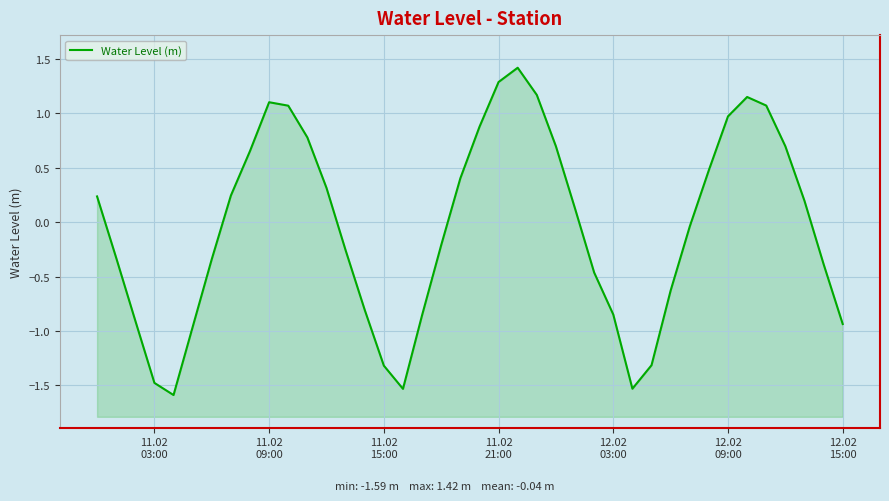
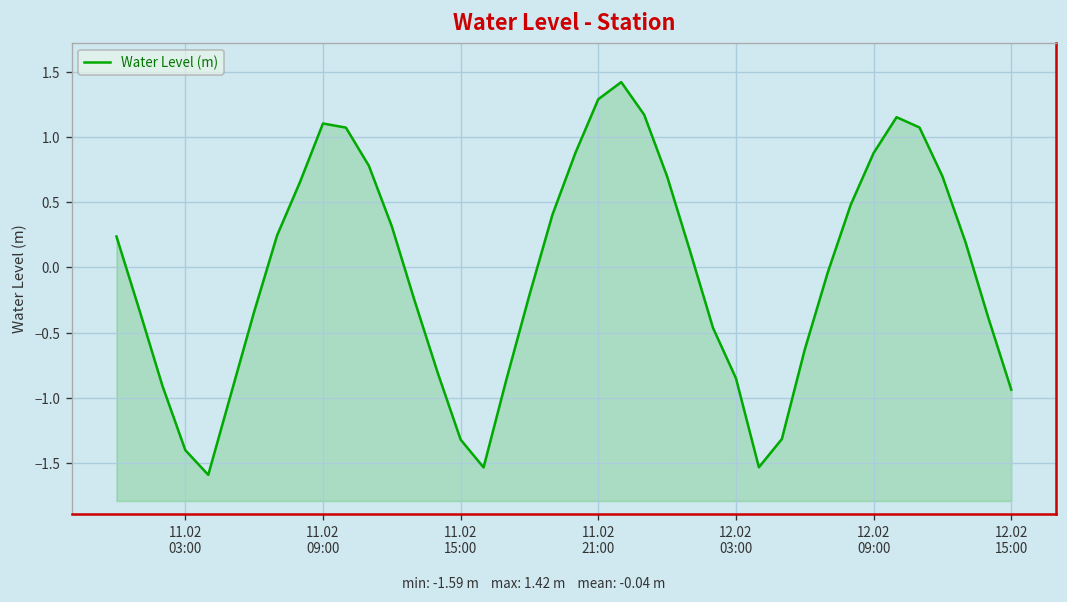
11.02 03:00: -1.48 -> -1.40
12.02 09:00: 0.97 -> 0.88
